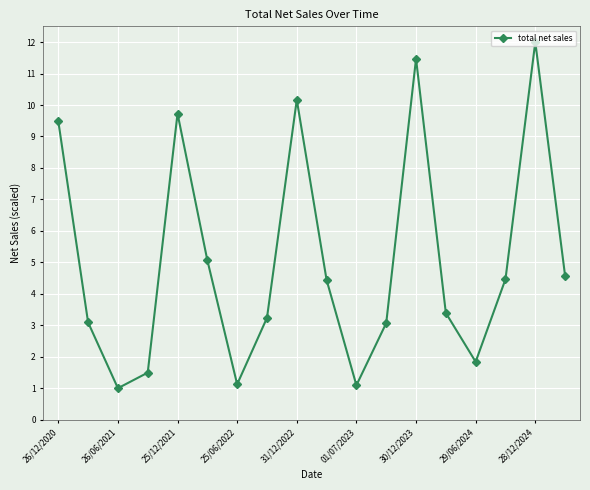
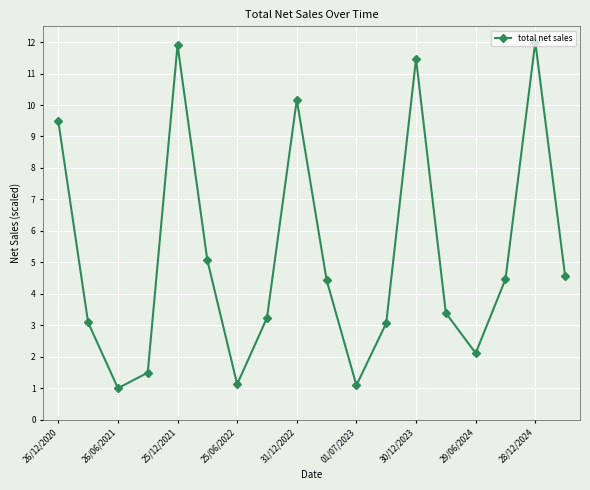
25/12/2021: 9.7 -> 11.9
29/06/2024: 1.8 -> 2.1
